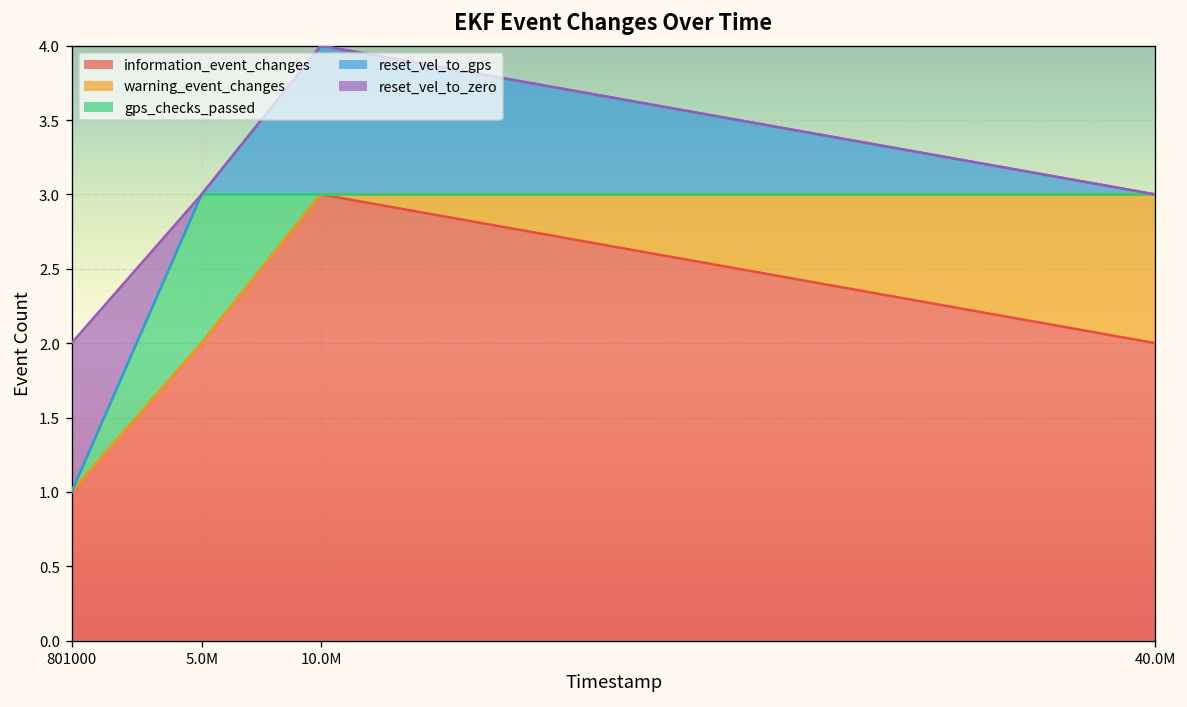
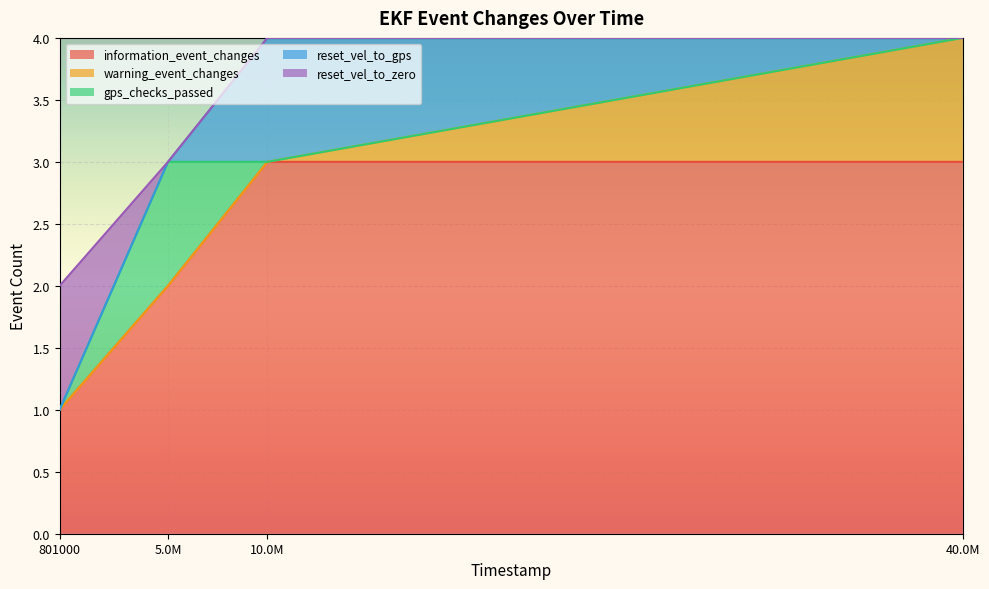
information_event_changes, 40.0M: 2 -> 3
